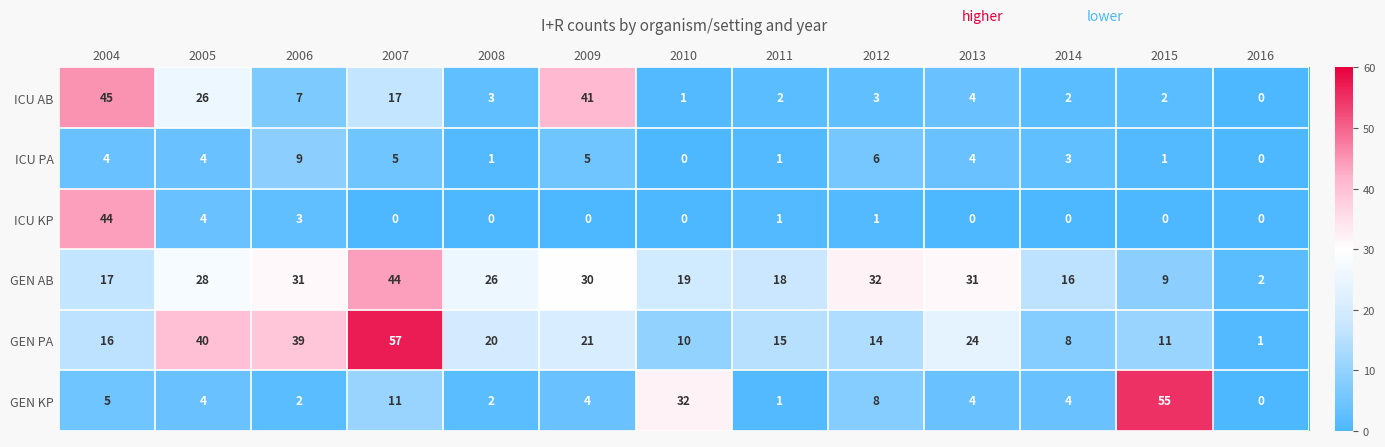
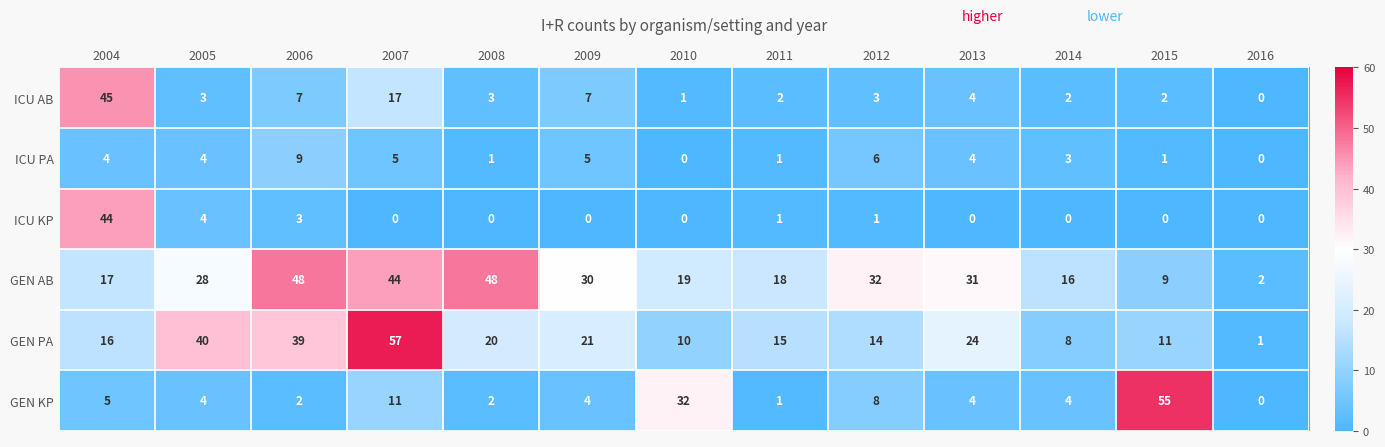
ICU AB, 2005: 26 -> 3
ICU AB, 2009: 41 -> 7
GEN AB, 2006: 31 -> 48
GEN AB, 2008: 26 -> 48
